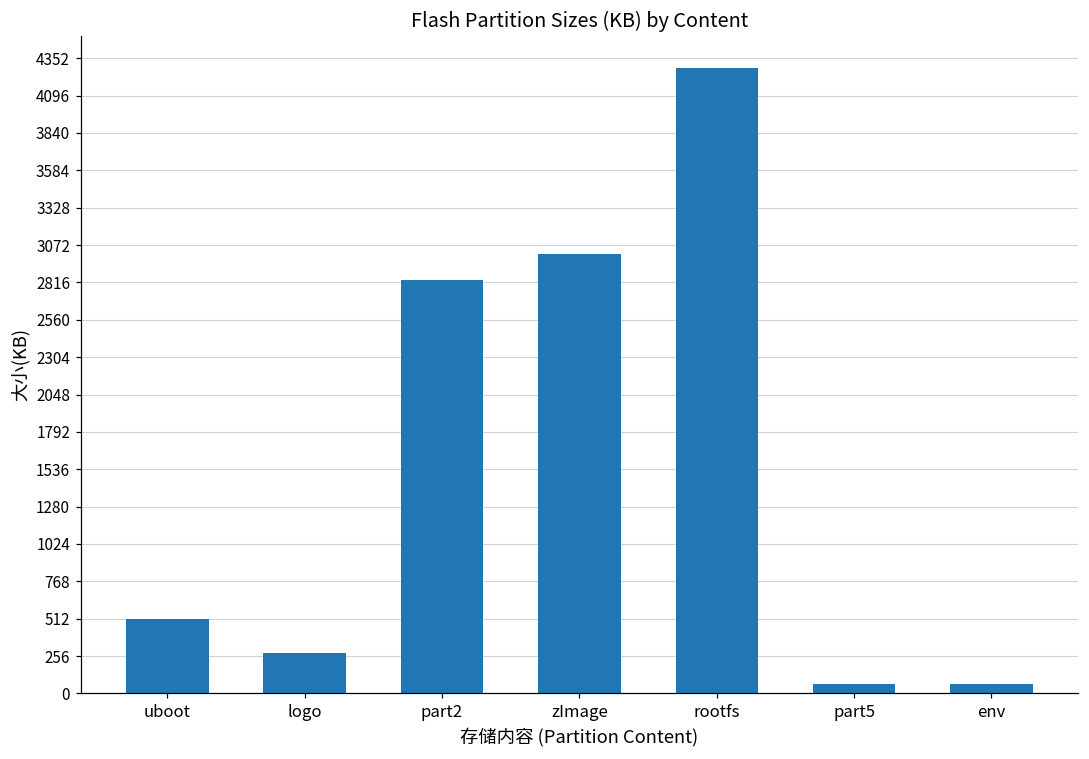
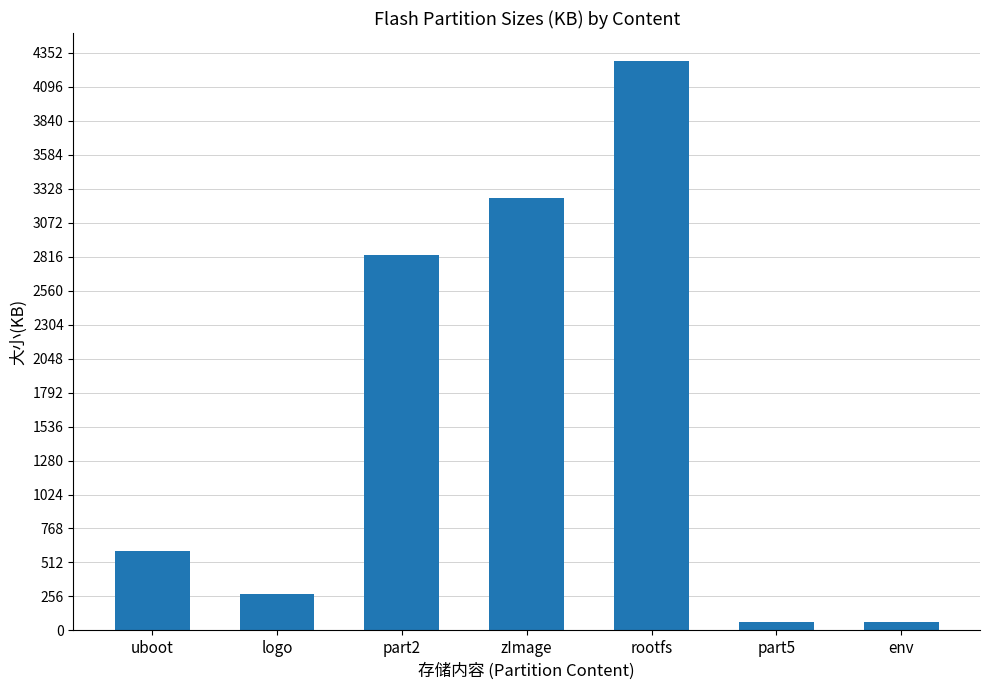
uboot: 510 -> 600
zImage: 3010 -> 3260
